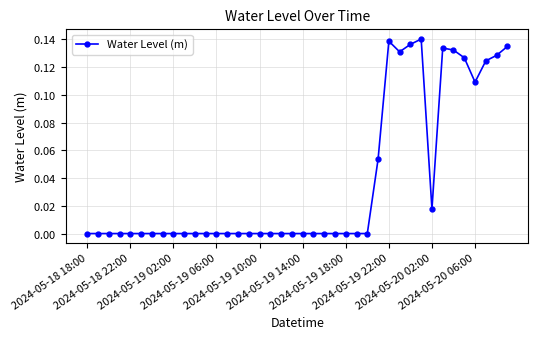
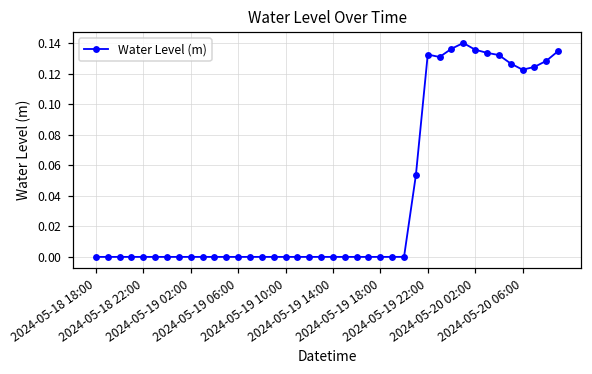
2024-05-19 22:00: 0.139 -> 0.133
2024-05-20 02:00: 0.018 -> 0.136
2024-05-20 06:00: 0.109 -> 0.123
